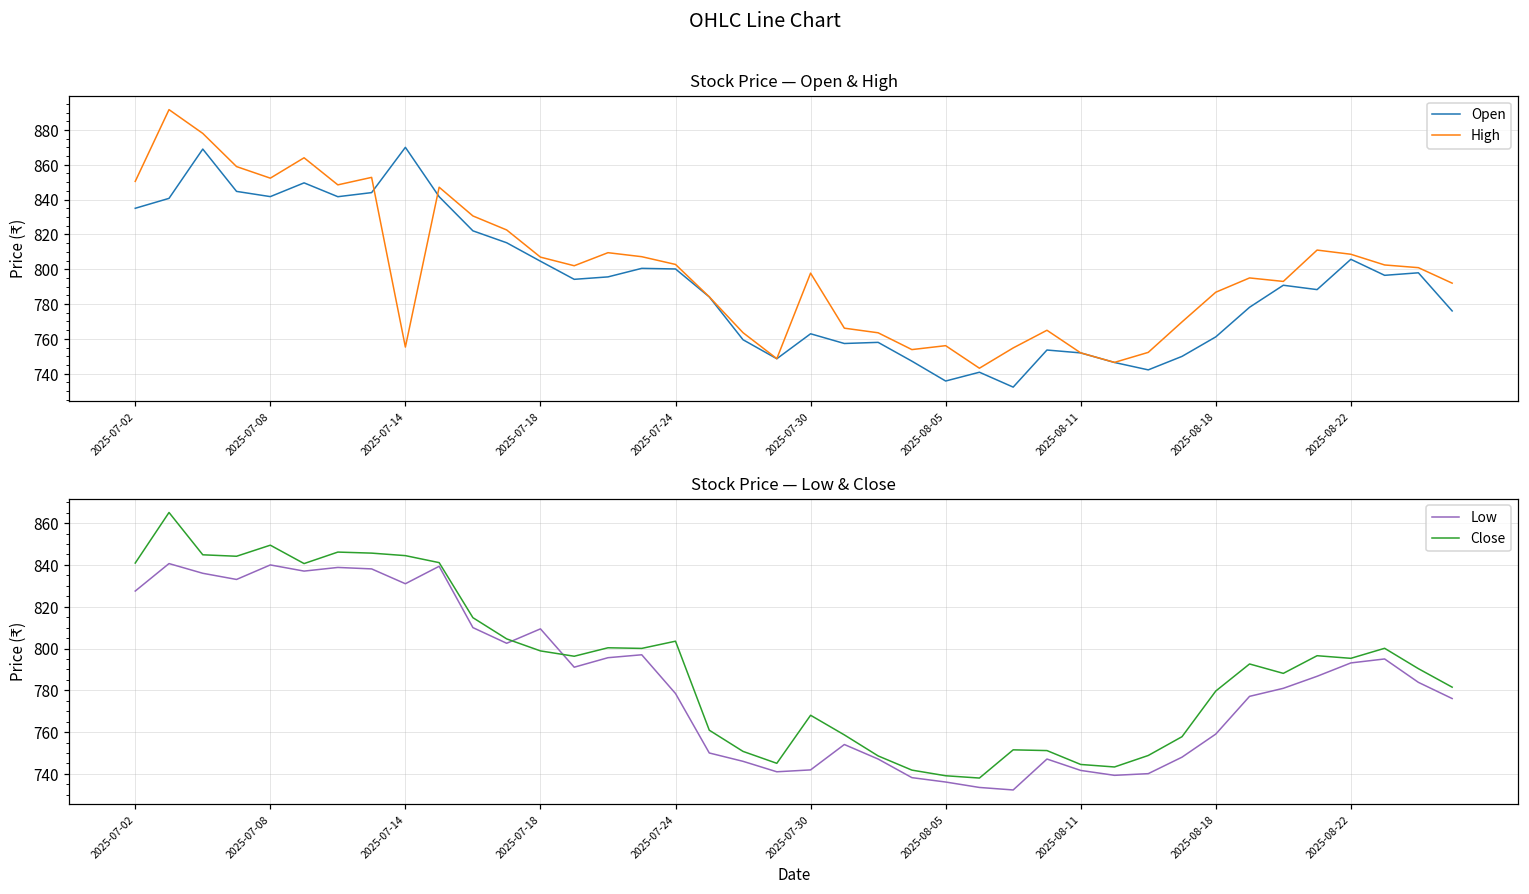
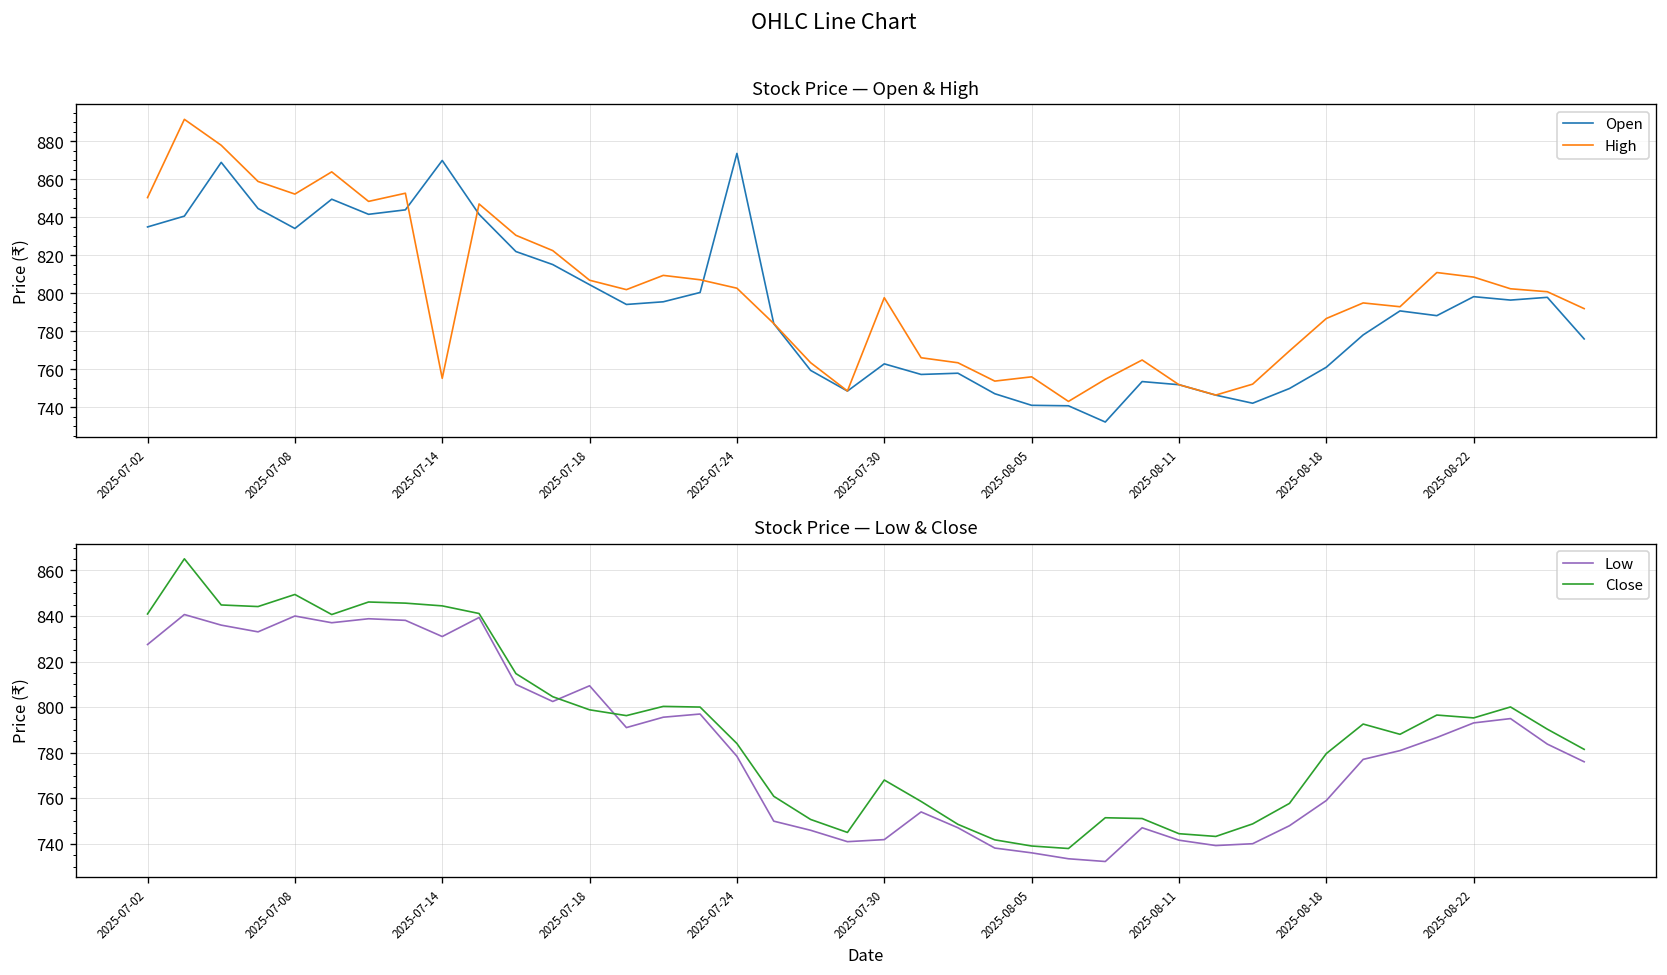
Stock Price — Open & High, Open, 2025-07-08: 842 -> 834
Stock Price — Open & High, Open, 2025-07-24: 800 -> 874
Stock Price — Open & High, Open, 2025-08-05: 736 -> 741
Stock Price — Open & High, Open, 2025-08-22: 806 -> 798
Stock Price — Low & Close, Close, 2025-07-24: 804 -> 784
